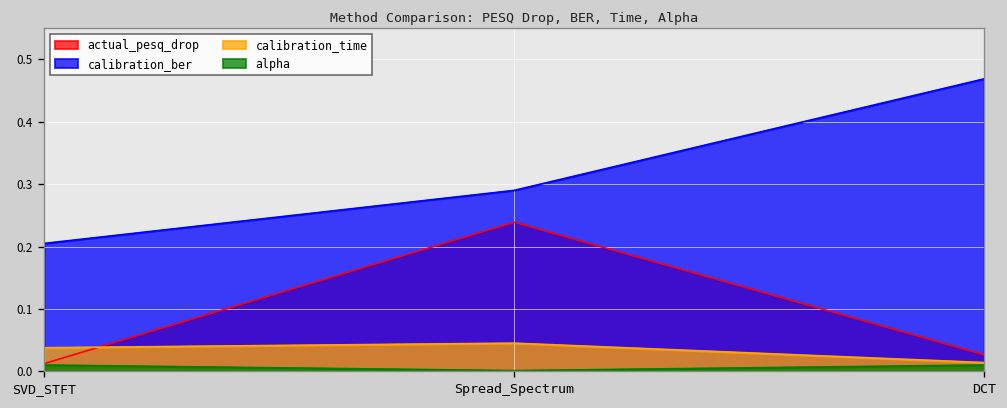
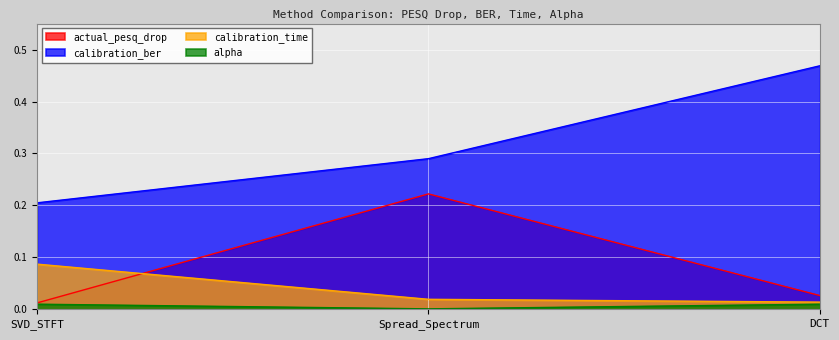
calibration_time, SVD_STFT: 0.04 -> 0.09
actual_pesq_drop, Spread_Spectrum: 0.24 -> 0.22
calibration_time, Spread_Spectrum: 0.05 -> 0.02
